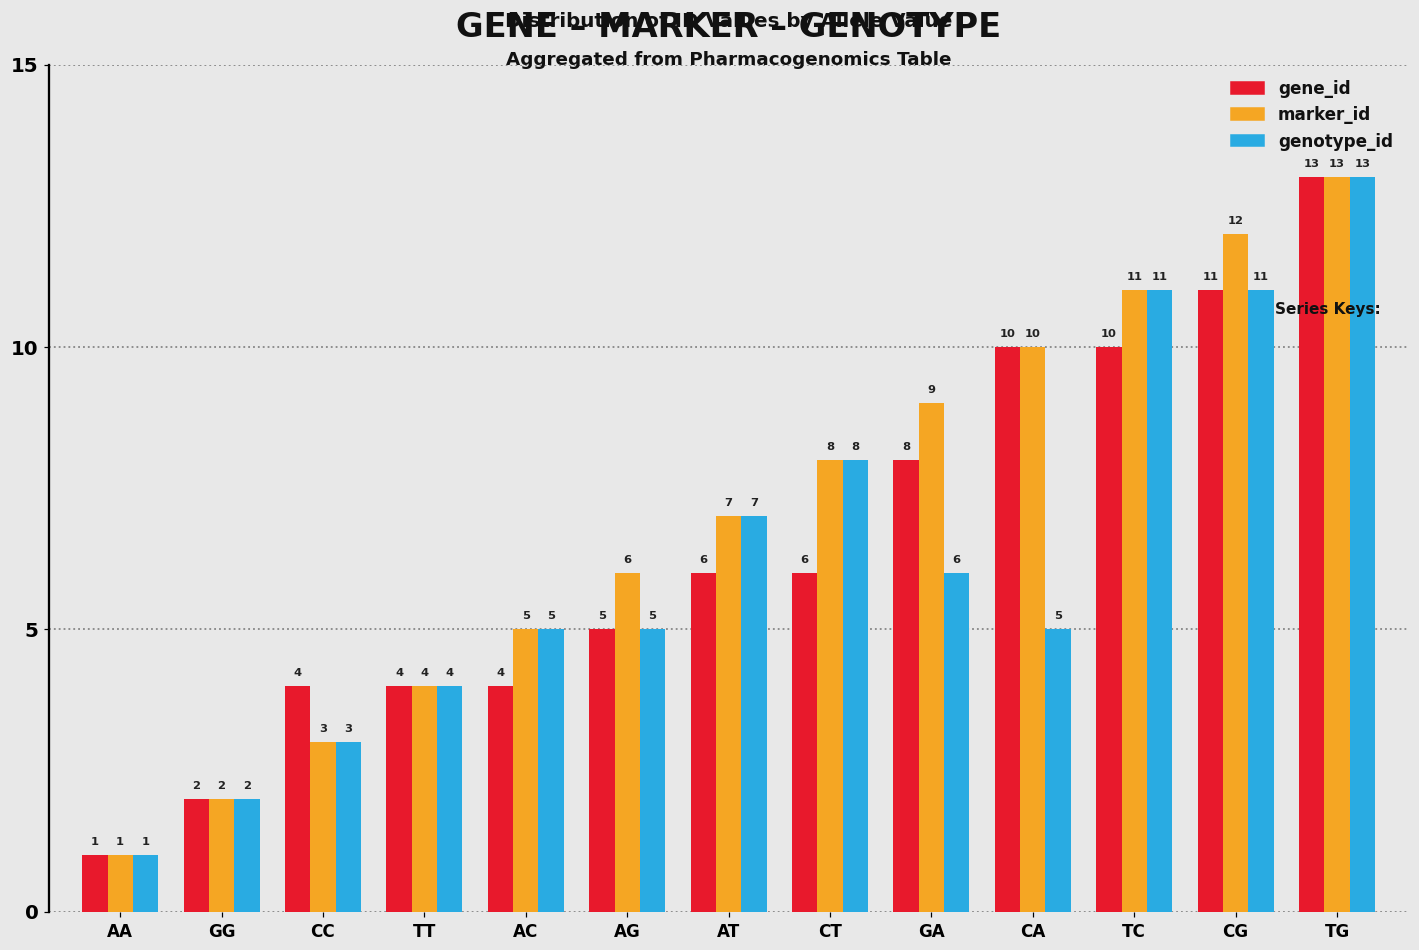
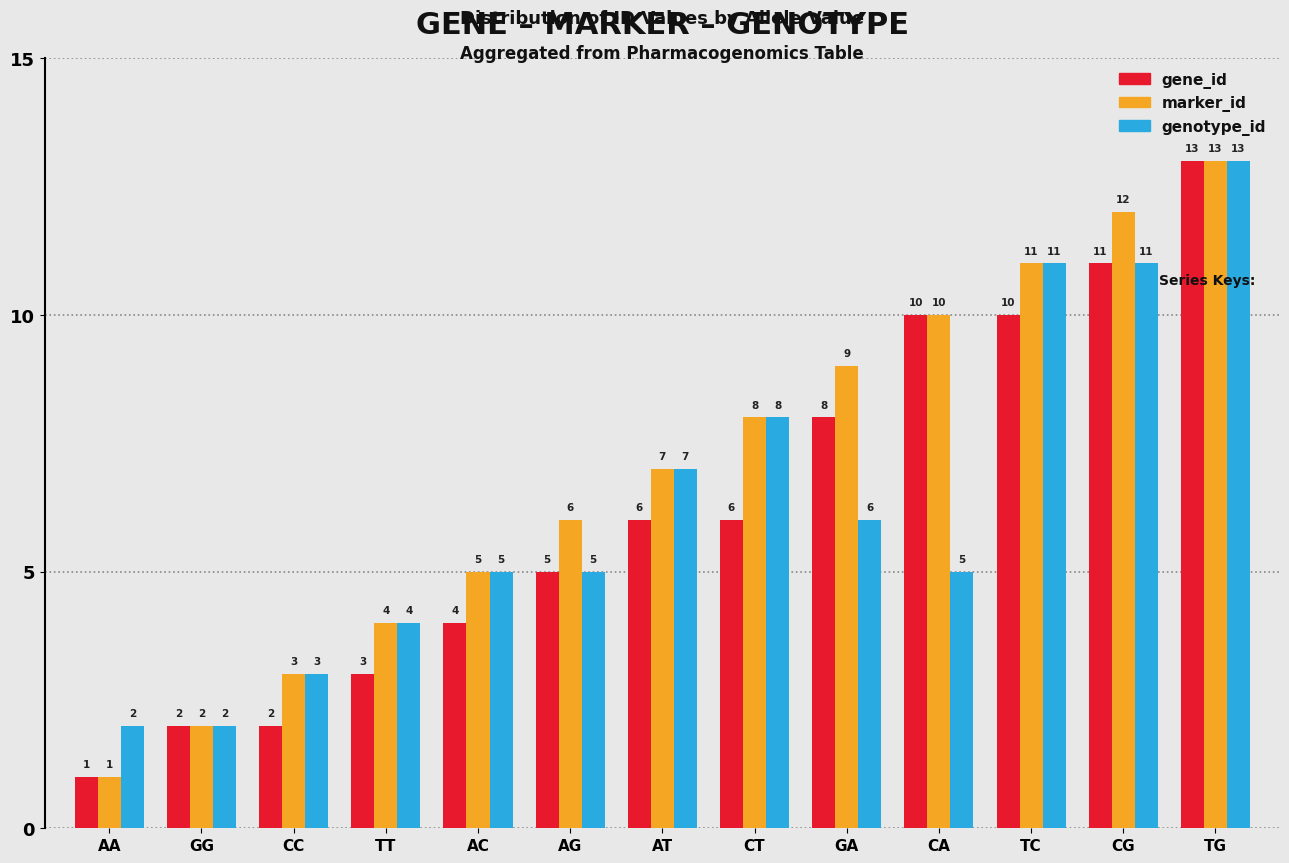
genotype_id, AA: 1 -> 2
gene_id, CC: 4 -> 2
gene_id, TT: 4 -> 3
